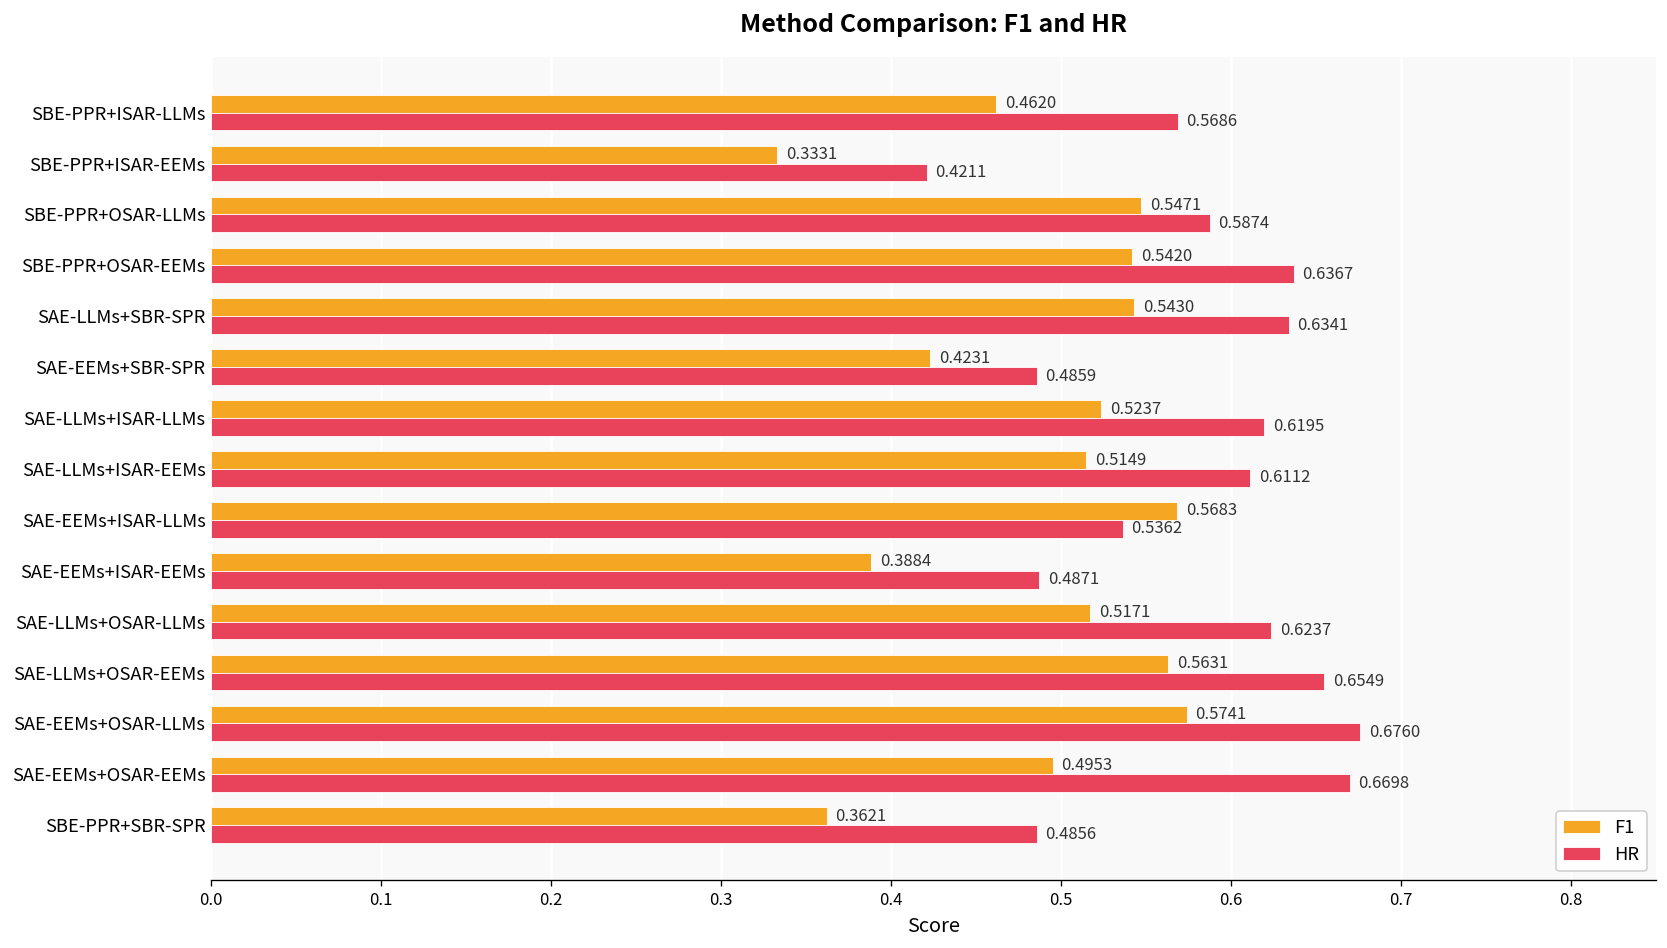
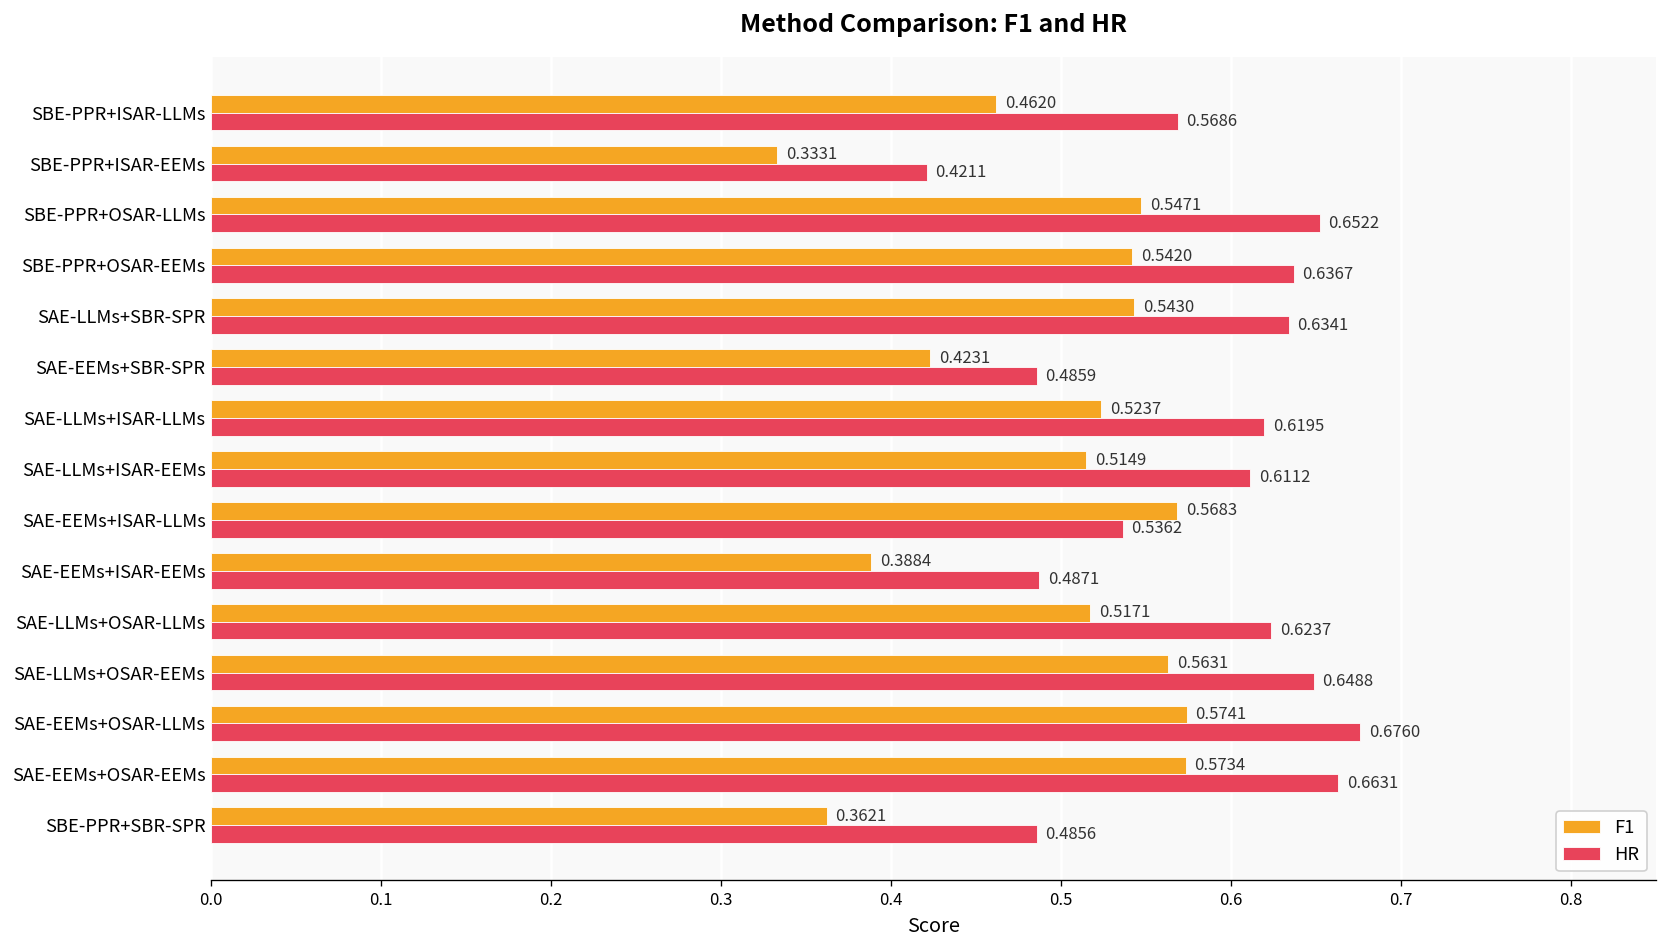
HR, SBE-PPR+OSAR-LLMs: 0.5874 -> 0.6522
HR, SAE-LLMs+OSAR-EEMs: 0.6549 -> 0.6488
F1, SAE-EEMs+OSAR-EEMs: 0.4953 -> 0.5734
HR, SAE-EEMs+OSAR-EEMs: 0.6698 -> 0.6631
